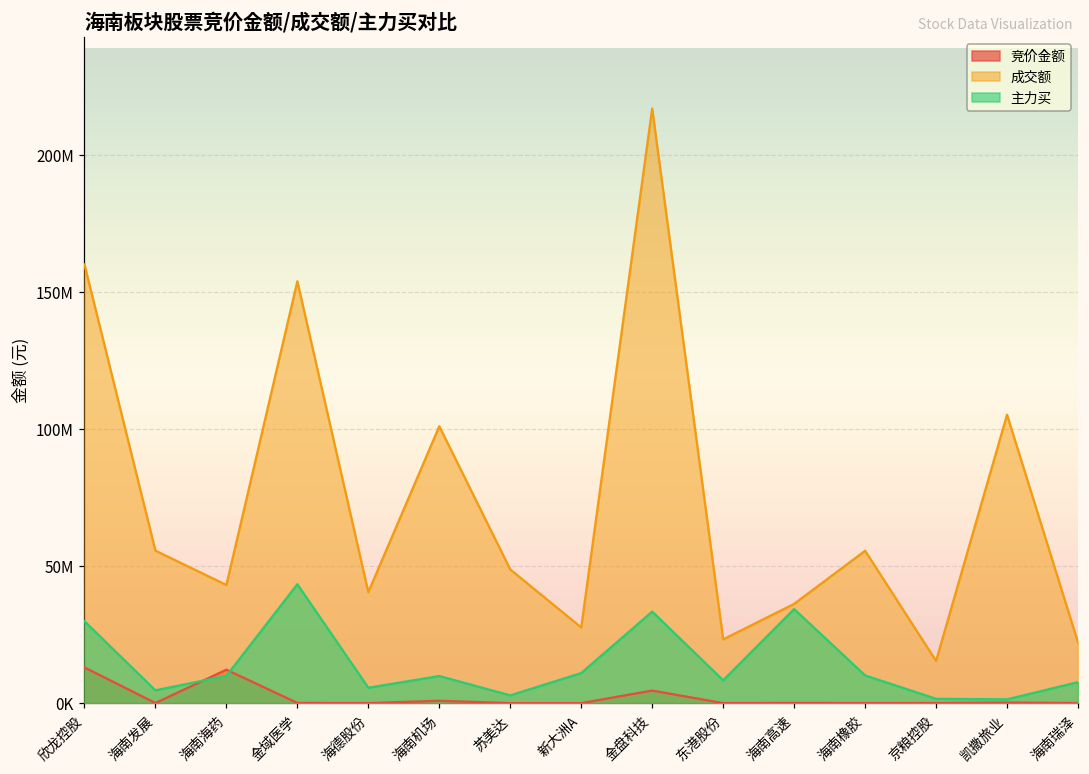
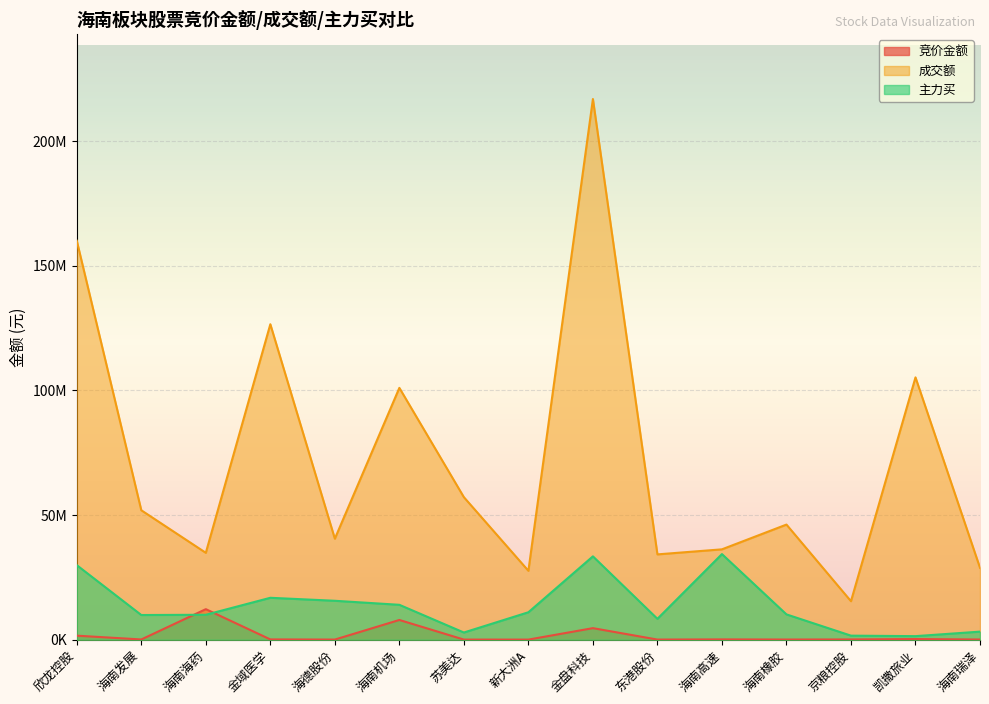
竞价金额, 欣龙控股: 13000000 -> 2000000
成交额, 海南发展: 56000000 -> 52000000
主力买, 海南发展: 5000000 -> 10000000
成交额, 海南海药: 43000000 -> 35000000
成交额, 金域医学: 154000000 -> 127000000
主力买, 金域医学: 43000000 -> 17000000
主力买, 海德股份: 6000000 -> 16000000
竞价金额, 海南机场: 1000000 -> 8000000
主力买, 海南机场: 10000000 -> 14000000
成交额, 苏美达: 49000000 -> 57000000
成交额, 东港股份: 23000000 -> 34000000
成交额, 海南橡胶: 56000000 -> 46000000
成交额, 海南瑞泽: 22000000 -> 29000000
主力买, 海南瑞泽: 8000000 -> 3000000
